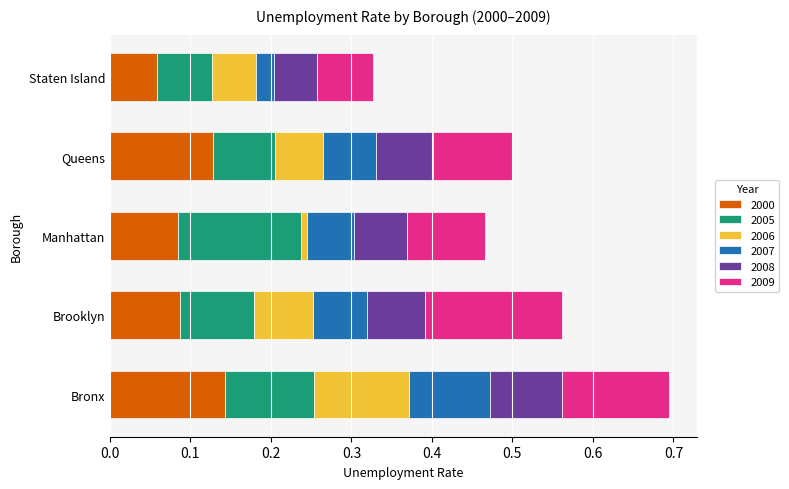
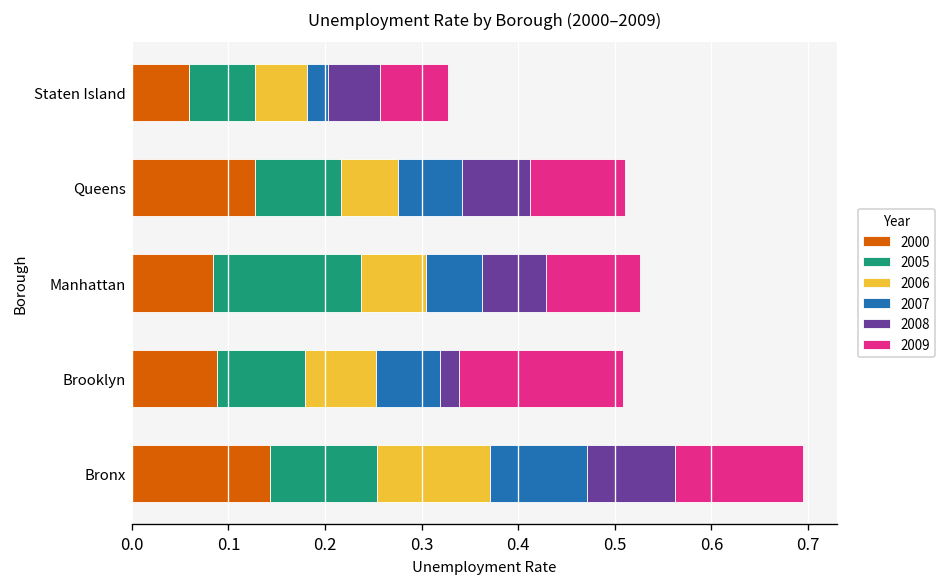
2005, Queens: 0.08 -> 0.09
2006, Manhattan: 0.01 -> 0.07
2008, Brooklyn: 0.07 -> 0.02
